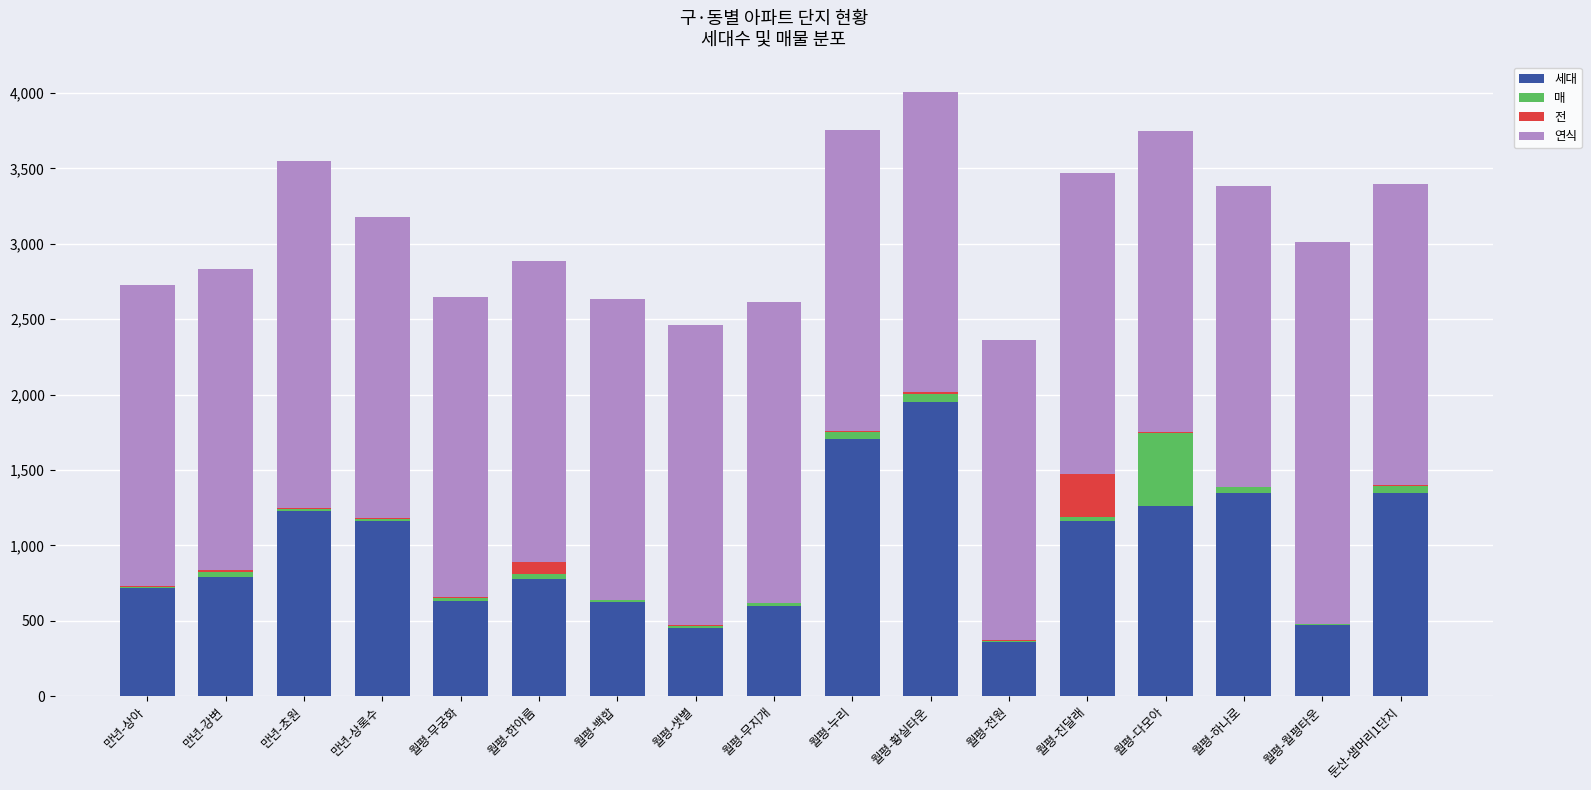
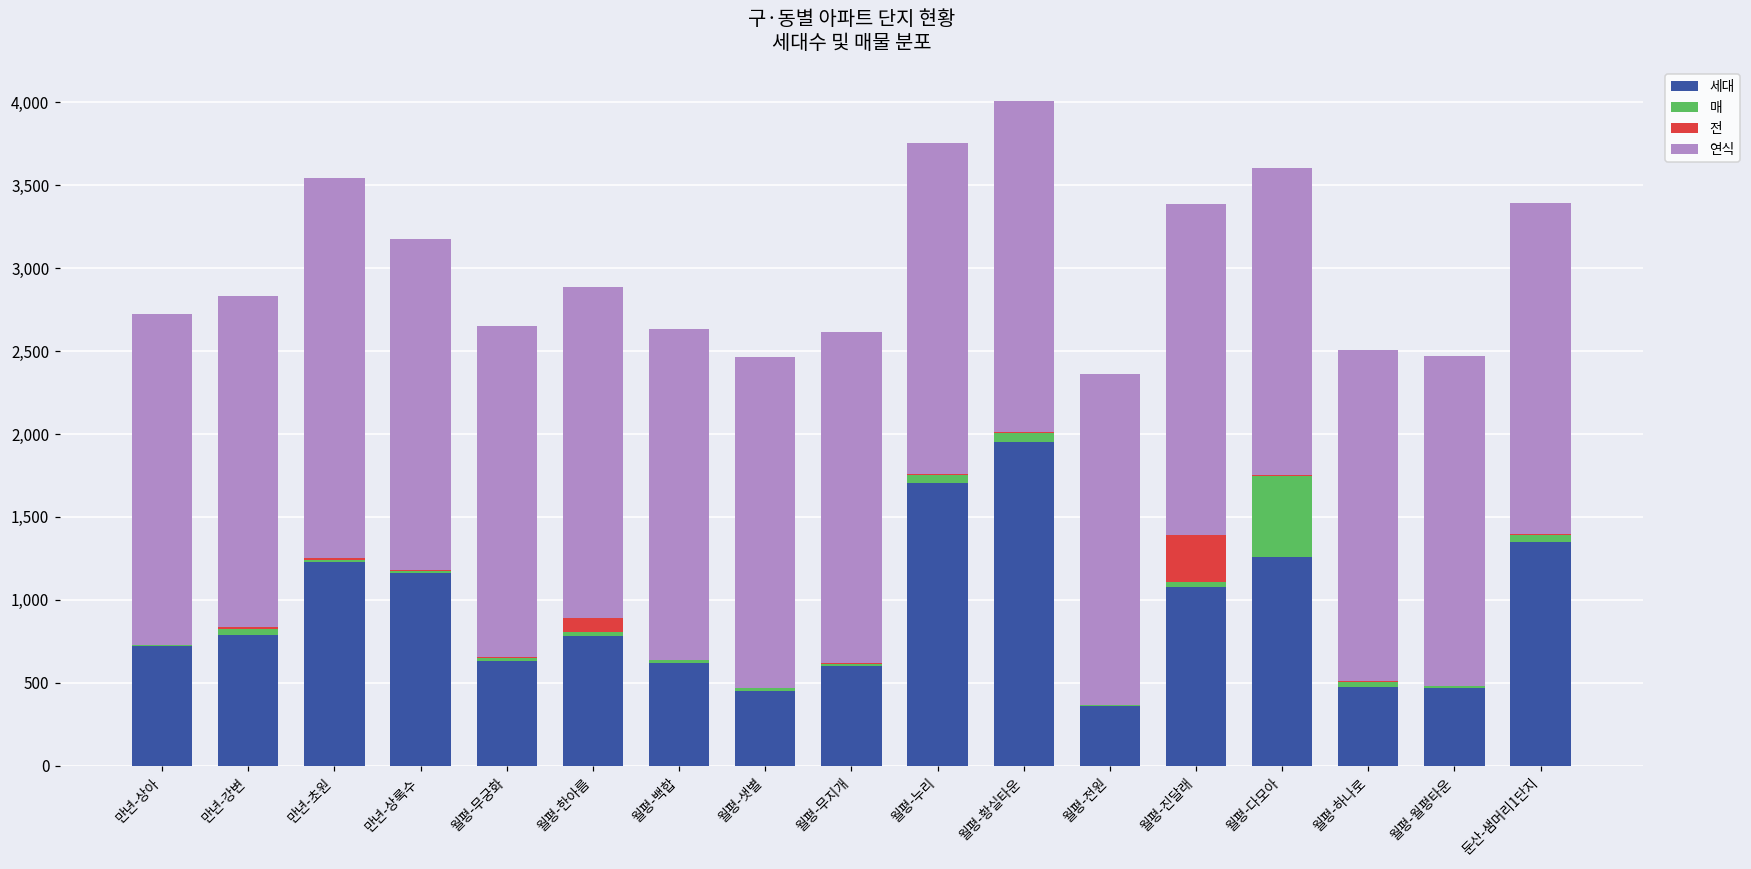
세대, 월평-진달래: 1,160 -> 1,080
연식, 월평-다모아: 1,990 -> 1,850
세대, 월평-하나로: 1,350 -> 470
연식, 월평-월평타운: 2,530 -> 1,990
